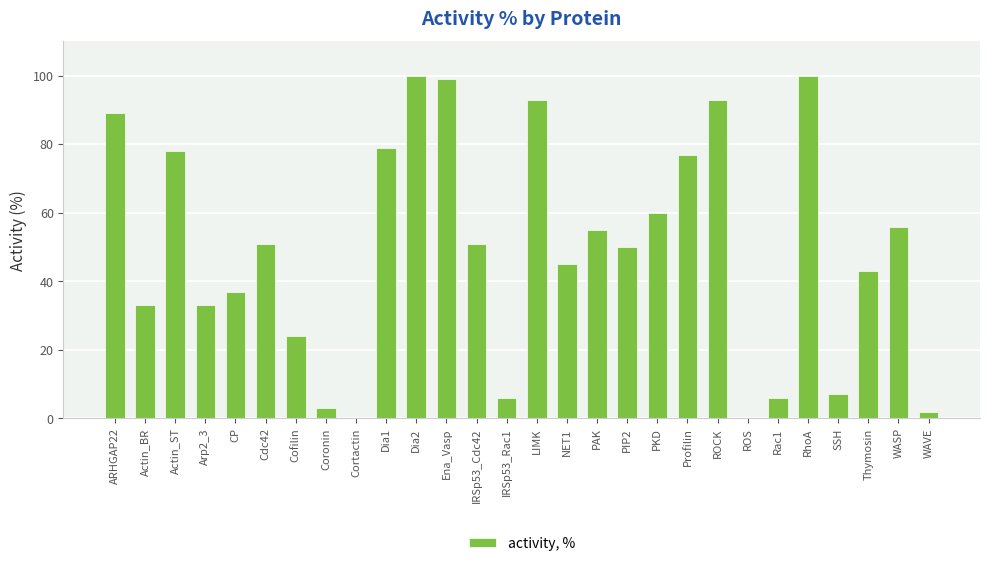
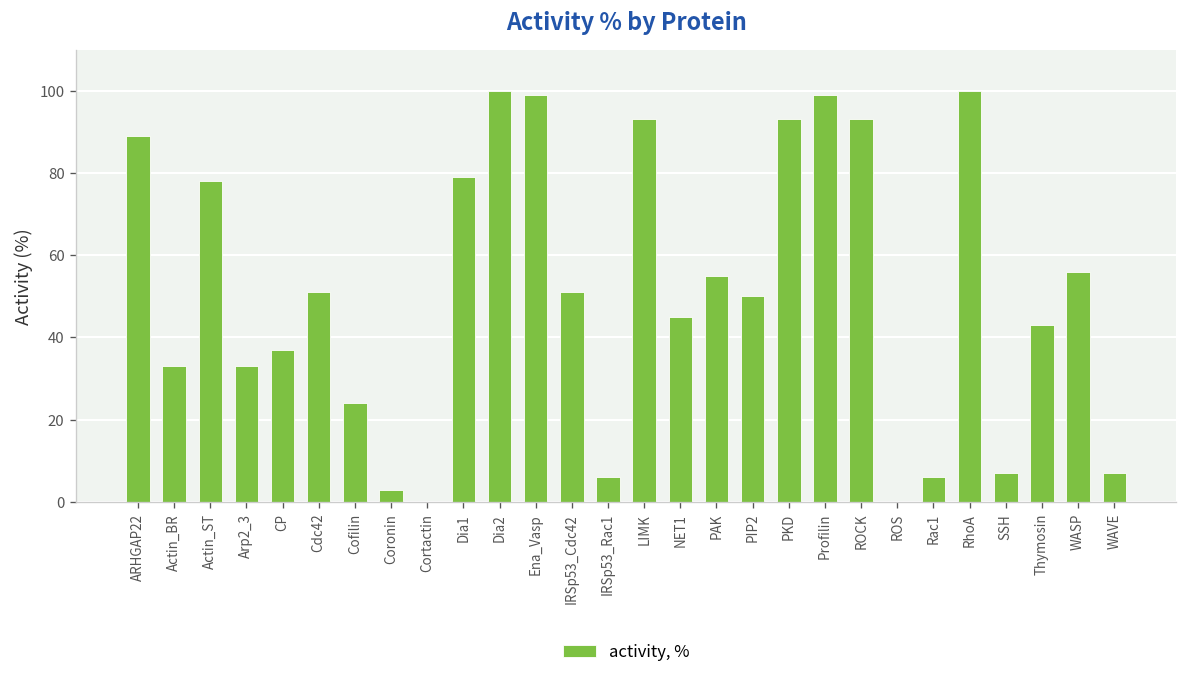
PKD: 60 -> 93
Profilin: 77 -> 99
WAVE: 2 -> 7
